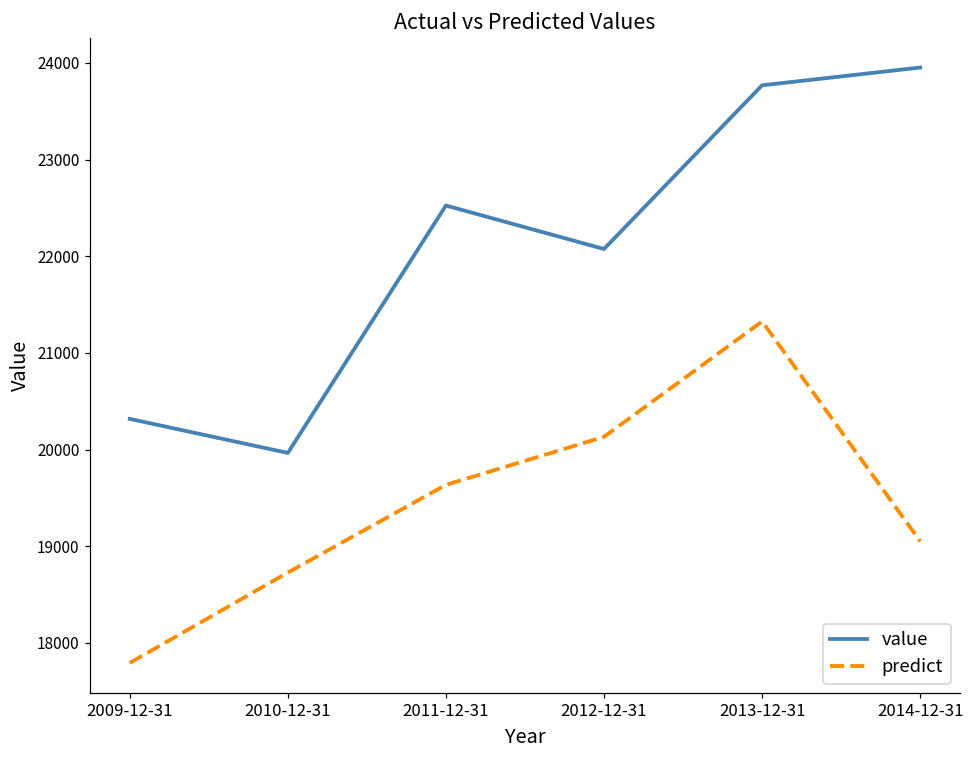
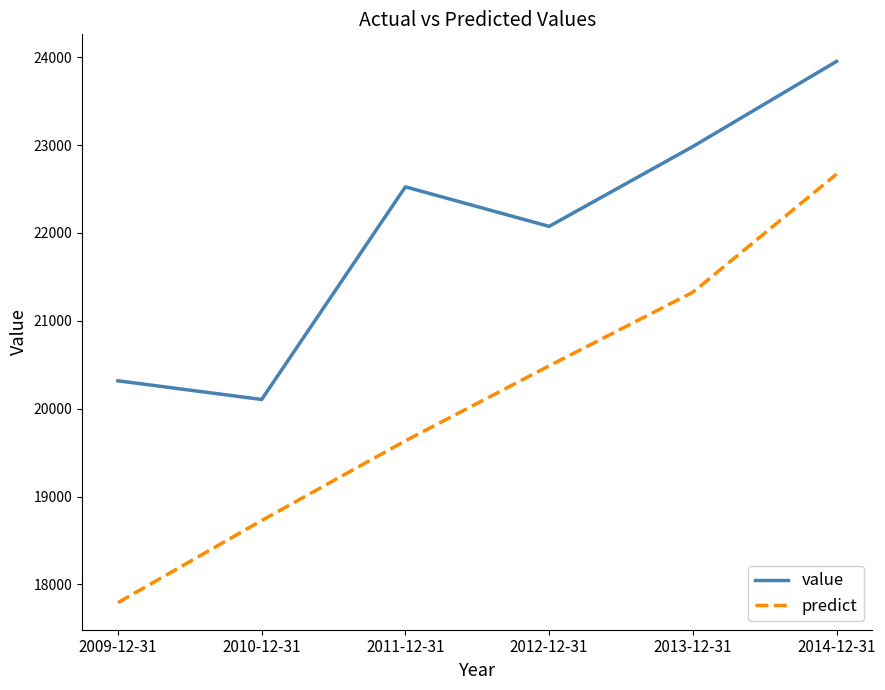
value, 2010-12-31: 20000 -> 20100
predict, 2012-12-31: 20100 -> 20500
value, 2013-12-31: 23800 -> 23000
predict, 2014-12-31: 19100 -> 22700
